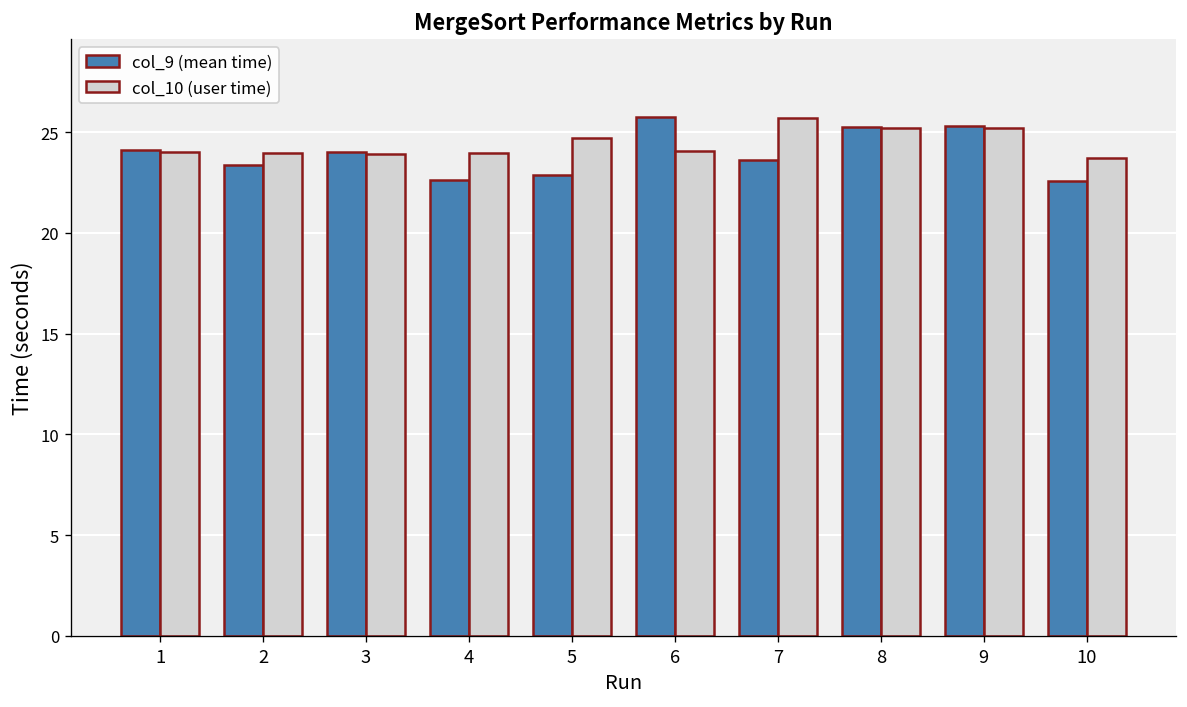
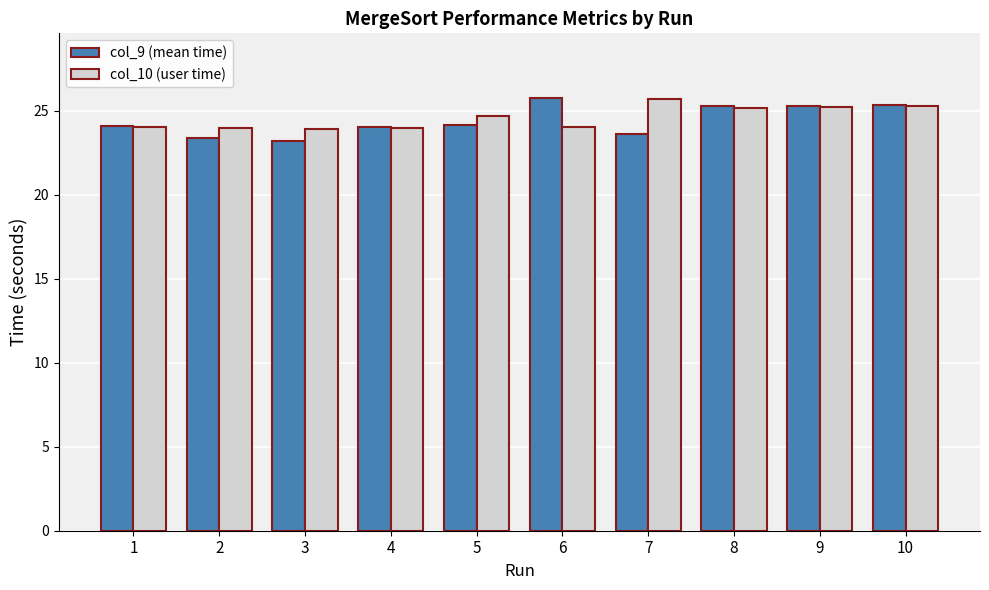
col_9 (mean time), 3: 24.0 -> 23.2
col_9 (mean time), 4: 22.6 -> 24.0
col_9 (mean time), 5: 22.9 -> 24.2
col_9 (mean time), 10: 22.6 -> 25.4
col_10 (user time), 10: 23.7 -> 25.3
